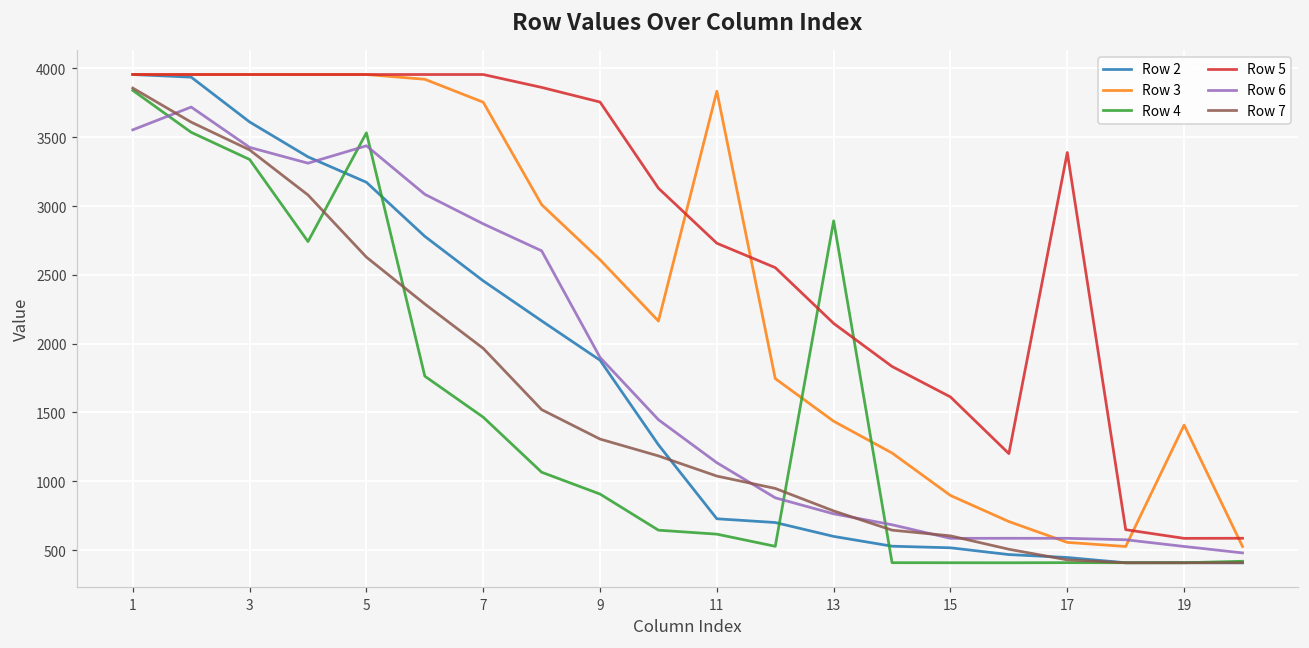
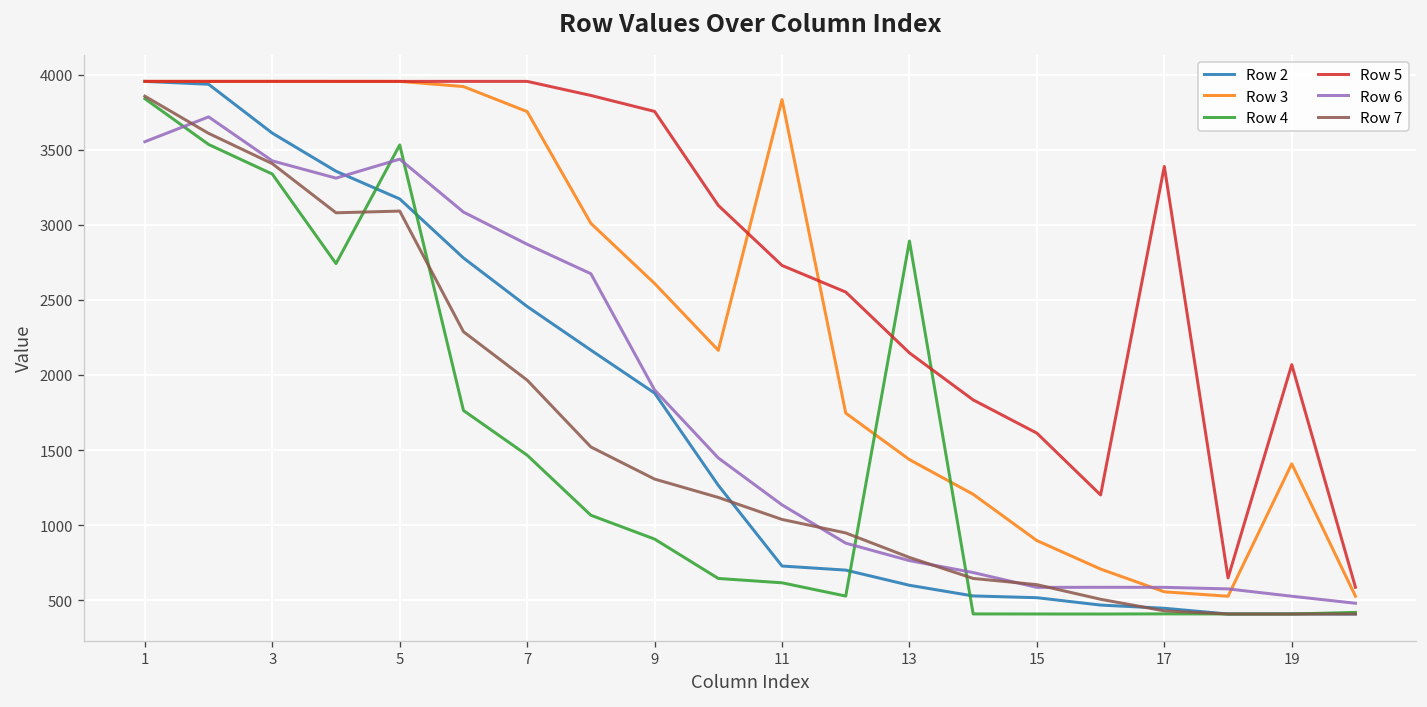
Row 7, 5: 2630 -> 3090
Row 5, 19: 590 -> 2070
